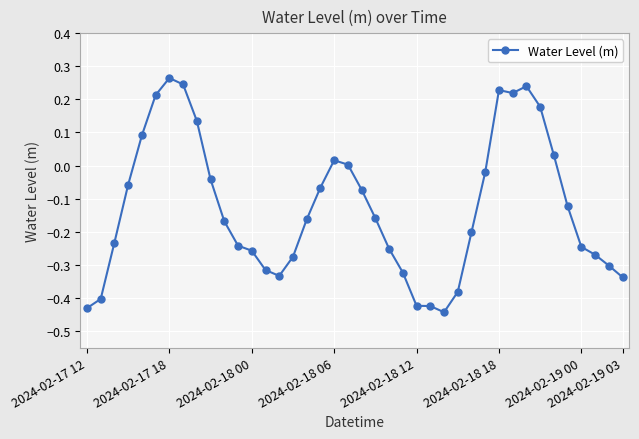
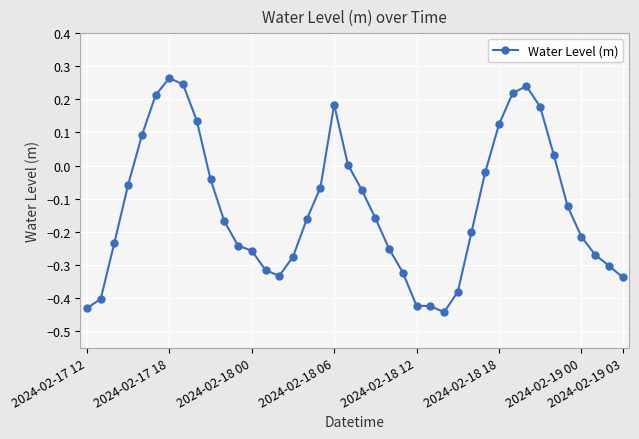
2024-02-18 06: 0.02 -> 0.18
2024-02-18 18: 0.23 -> 0.12
2024-02-19 00: -0.25 -> -0.21
